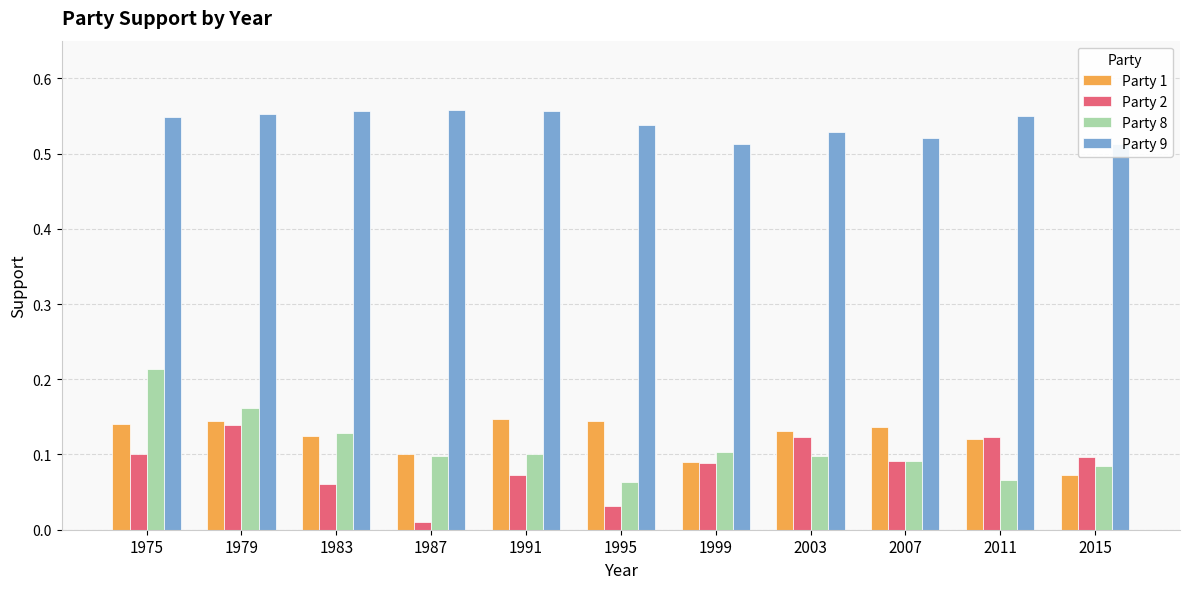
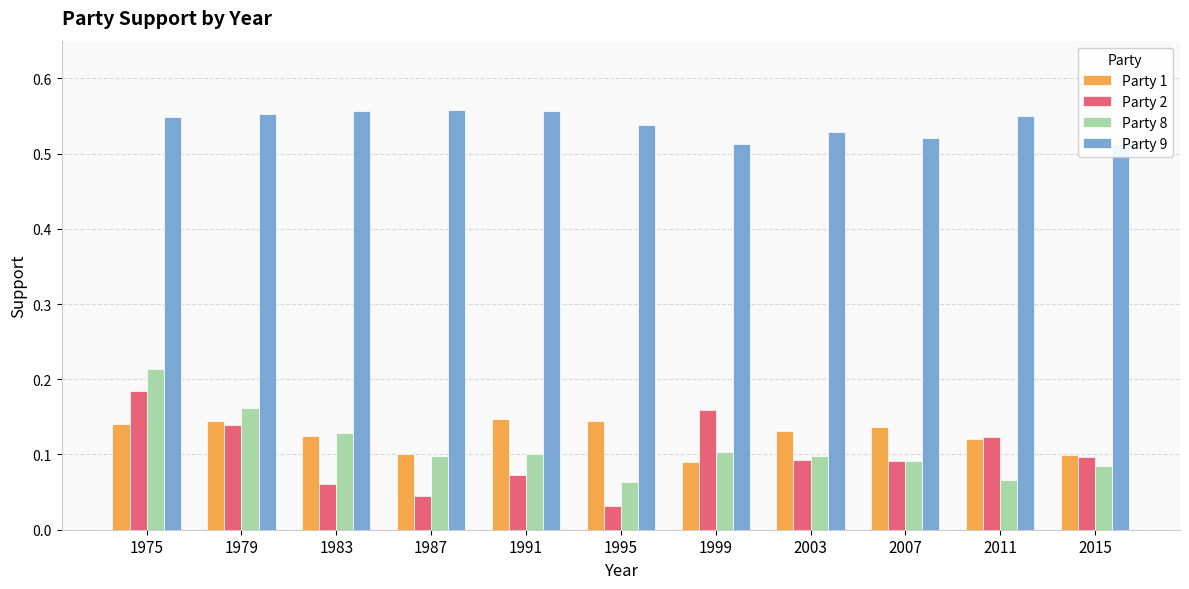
Party 2, 1975: 0.10 -> 0.18
Party 2, 1987: 0.01 -> 0.05
Party 2, 1999: 0.09 -> 0.16
Party 2, 2003: 0.12 -> 0.09
Party 1, 2015: 0.07 -> 0.10
